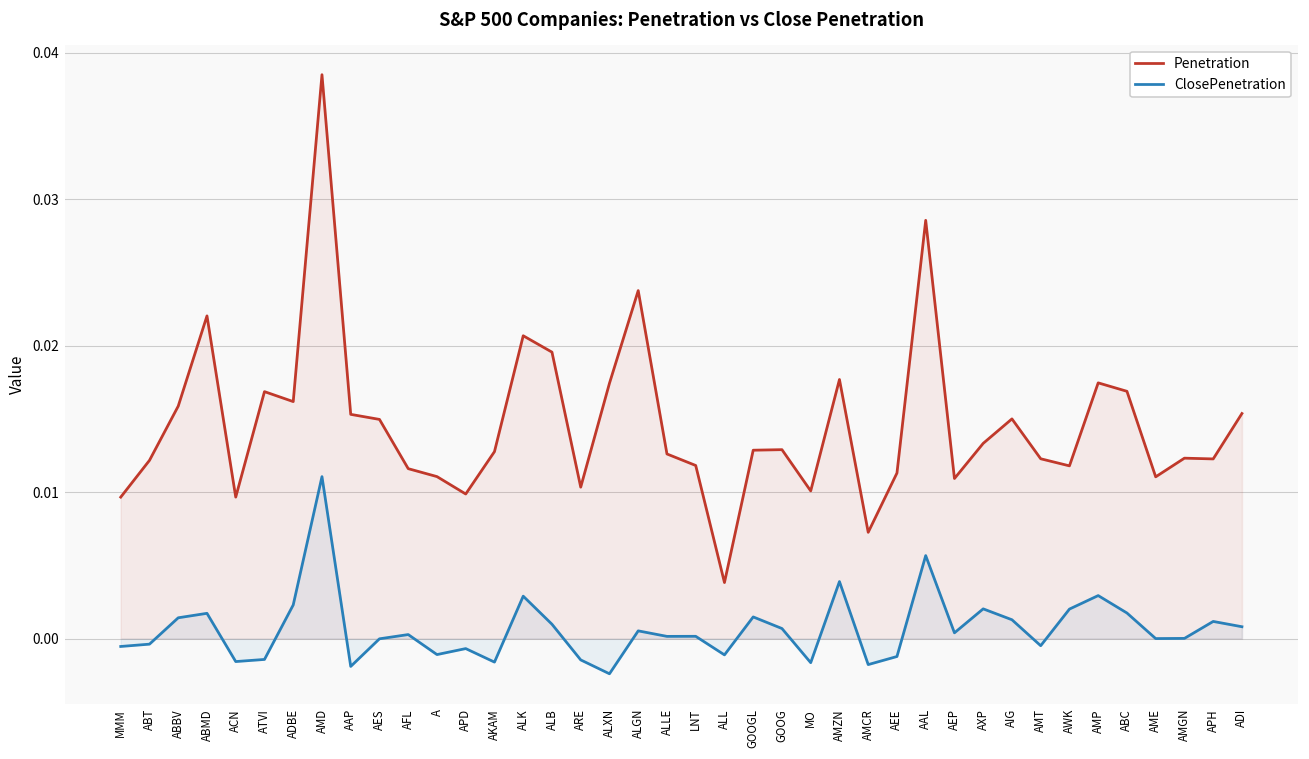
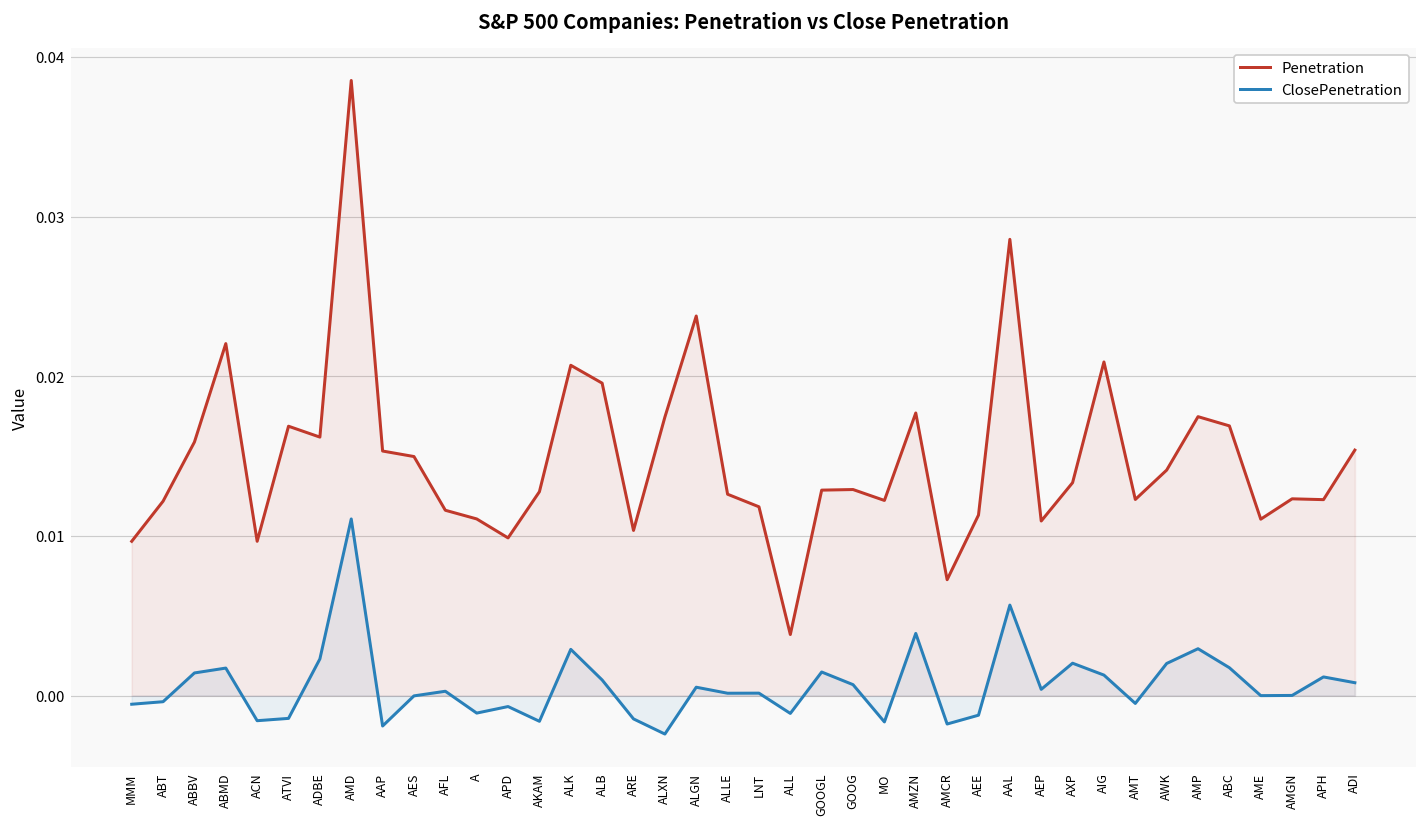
Penetration, MO: 0.0101 -> 0.0122
Penetration, AIG: 0.0150 -> 0.0209
Penetration, AWK: 0.0118 -> 0.0141
